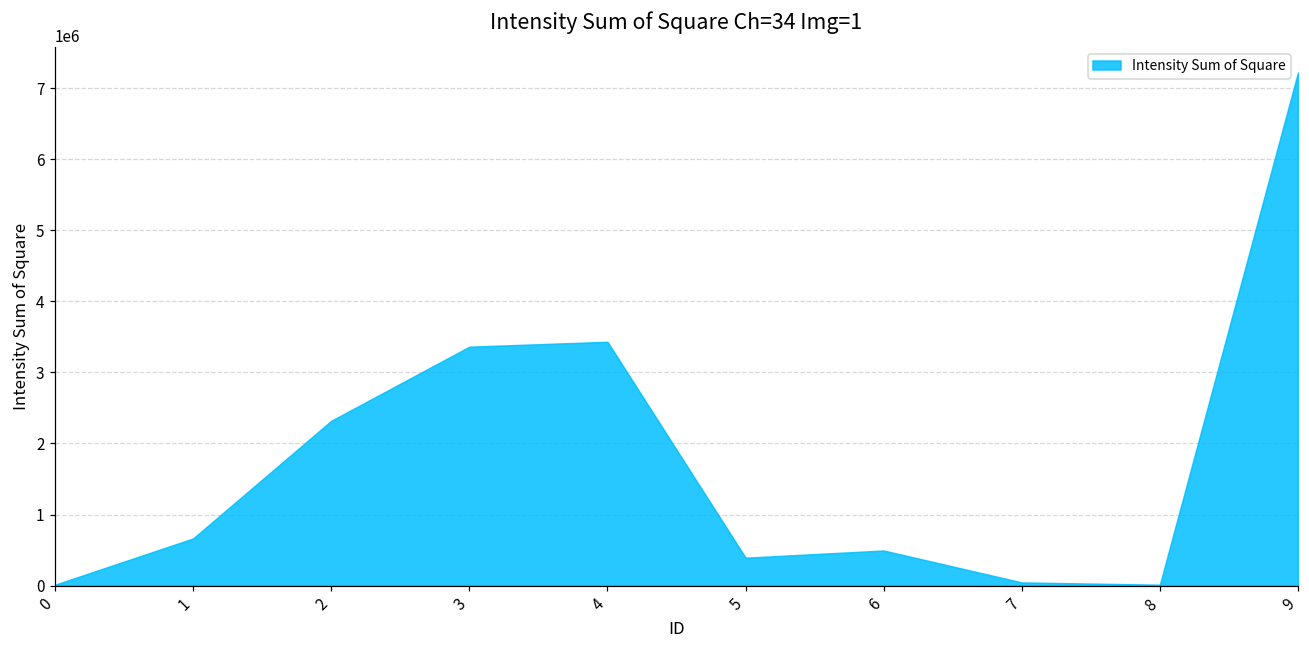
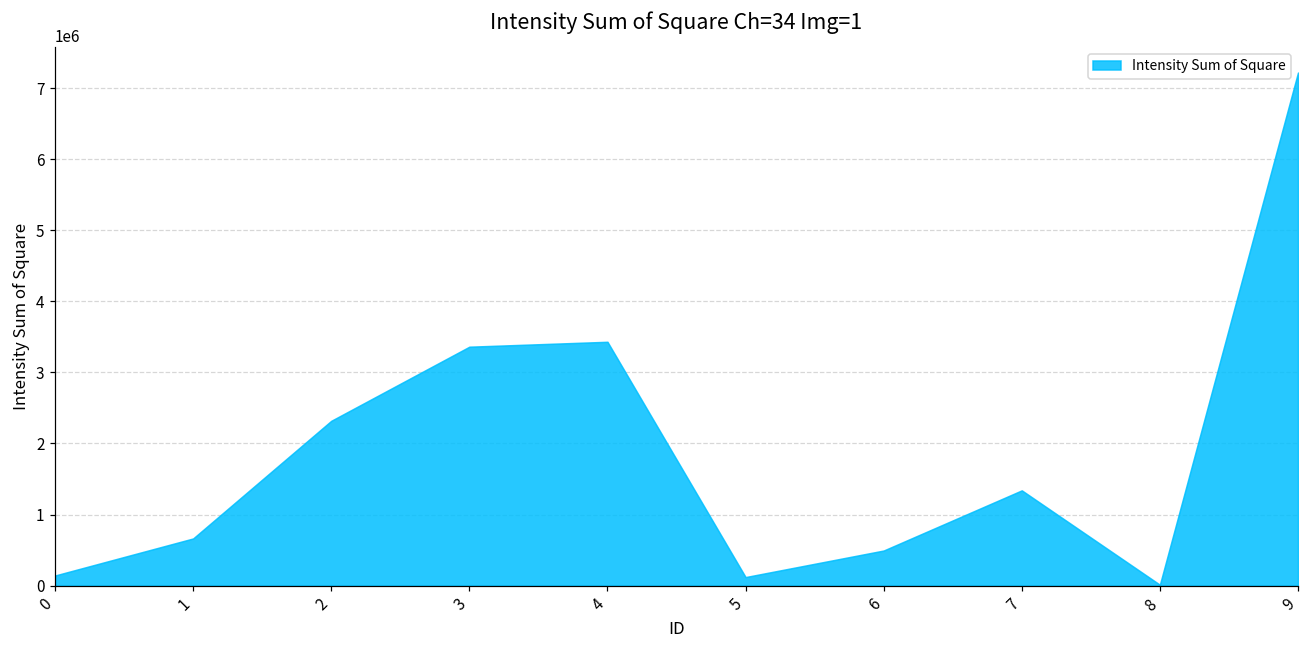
0: 0 -> 100000
5: 400000 -> 100000
7: 0 -> 1300000
